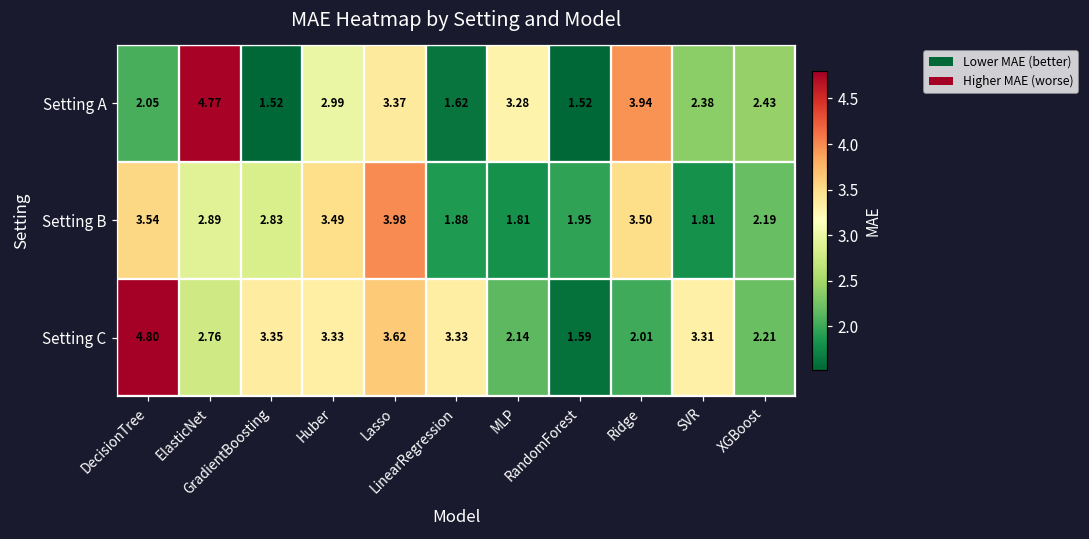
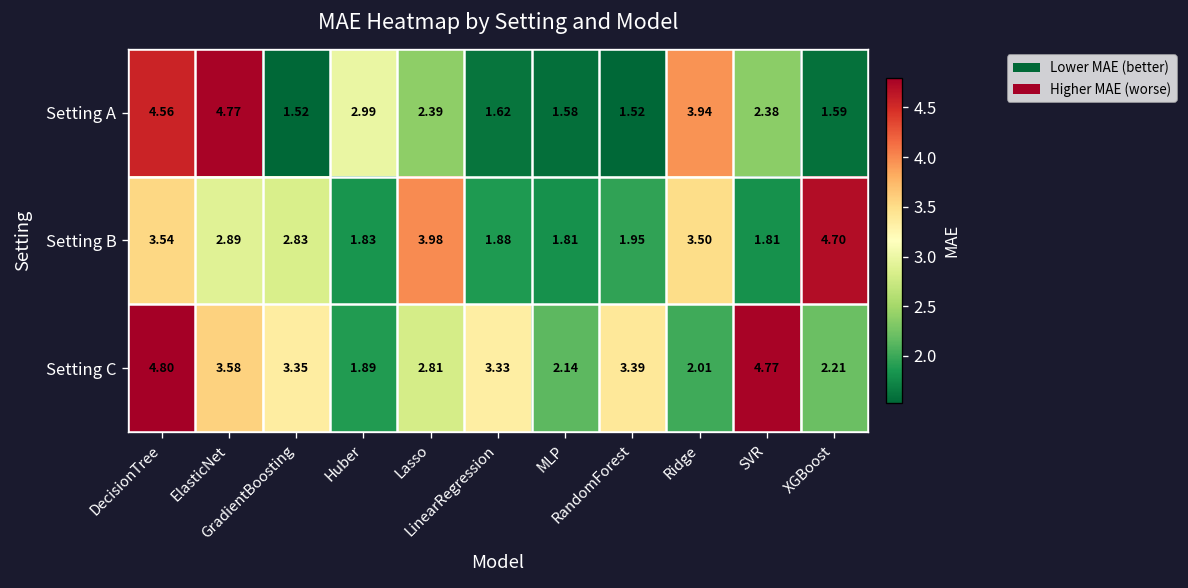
Setting A, DecisionTree: 2.05 -> 4.56
Setting A, Lasso: 3.37 -> 2.39
Setting A, MLP: 3.28 -> 1.58
Setting A, XGBoost: 2.43 -> 1.59
Setting B, Huber: 3.49 -> 1.83
Setting B, XGBoost: 2.19 -> 4.70
Setting C, ElasticNet: 2.76 -> 3.58
Setting C, Huber: 3.33 -> 1.89
Setting C, Lasso: 3.62 -> 2.81
Setting C, RandomForest: 1.59 -> 3.39
Setting C, SVR: 3.31 -> 4.77
